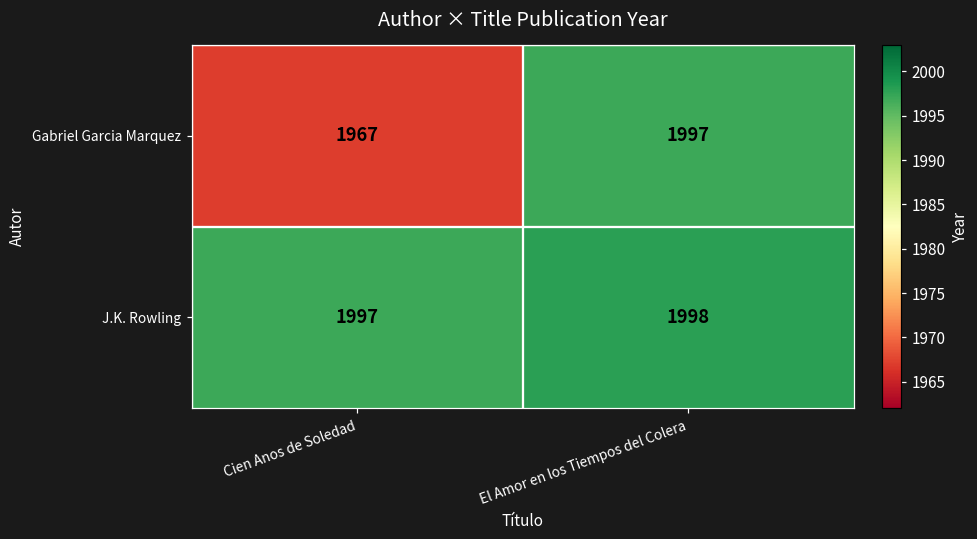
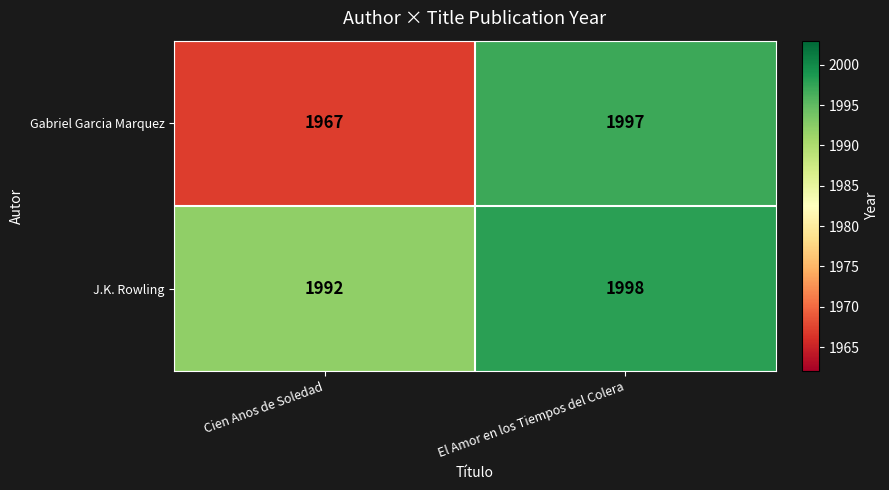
J.K. Rowling, Cien Anos de Soledad: 1997 -> 1992
